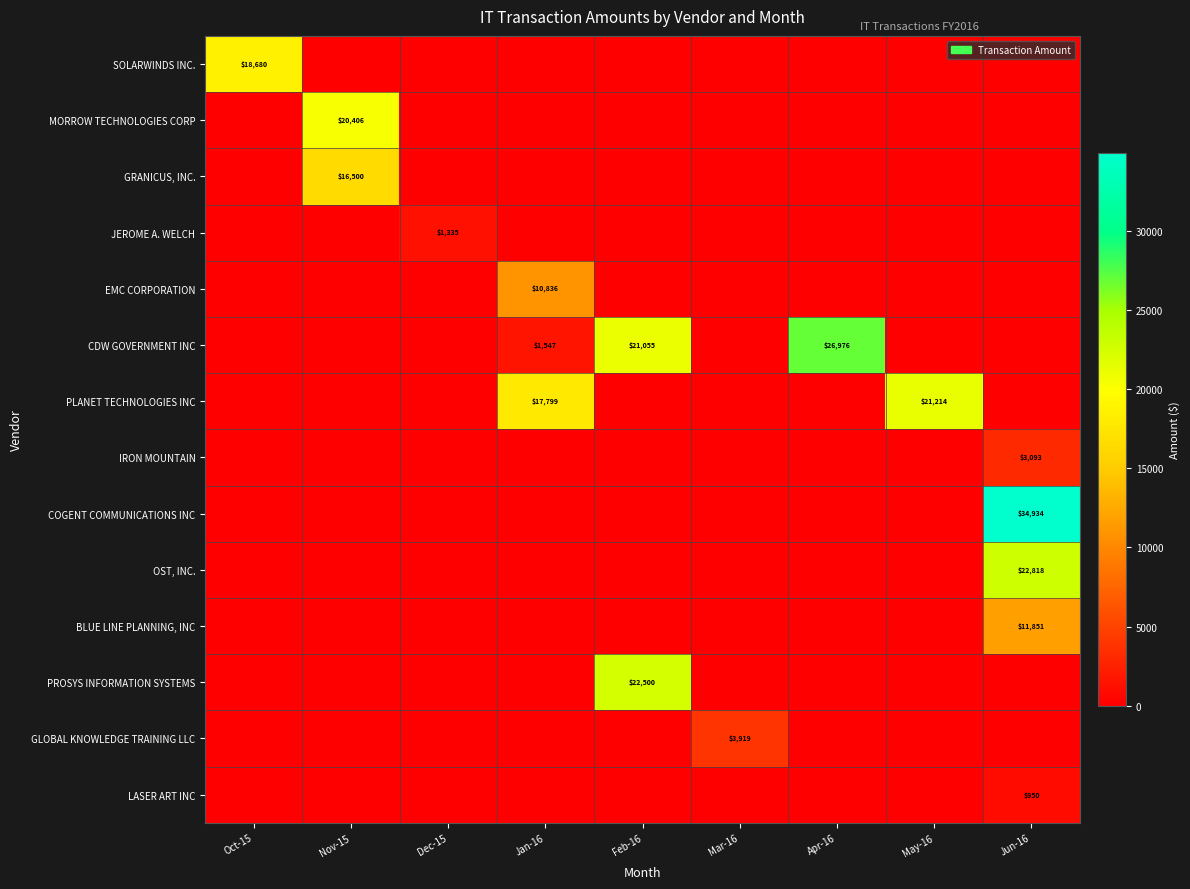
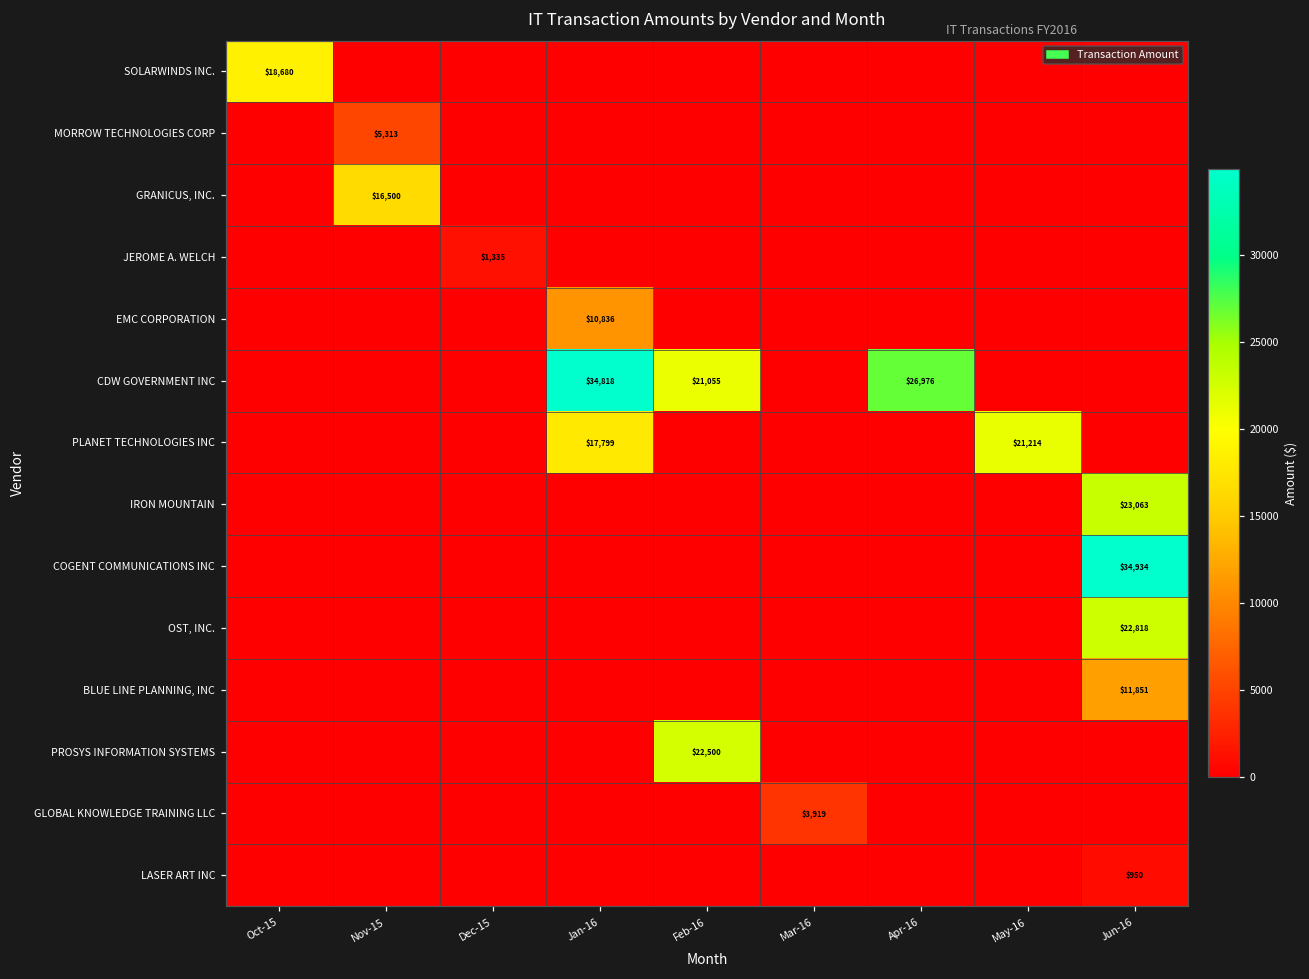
MORROW TECHNOLOGIES CORP, Nov-15: $20,406 -> $5,313
CDW GOVERNMENT INC, Jan-16: $1,547 -> $34,818
IRON MOUNTAIN, Jun-16: $3,093 -> $23,063
